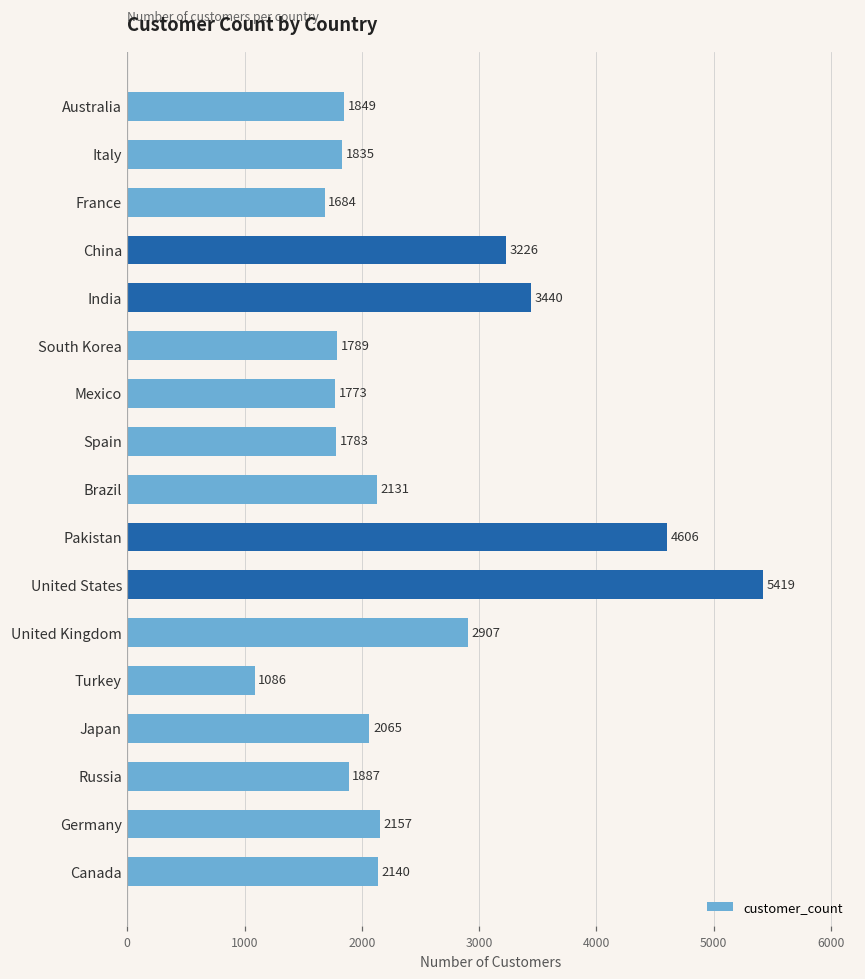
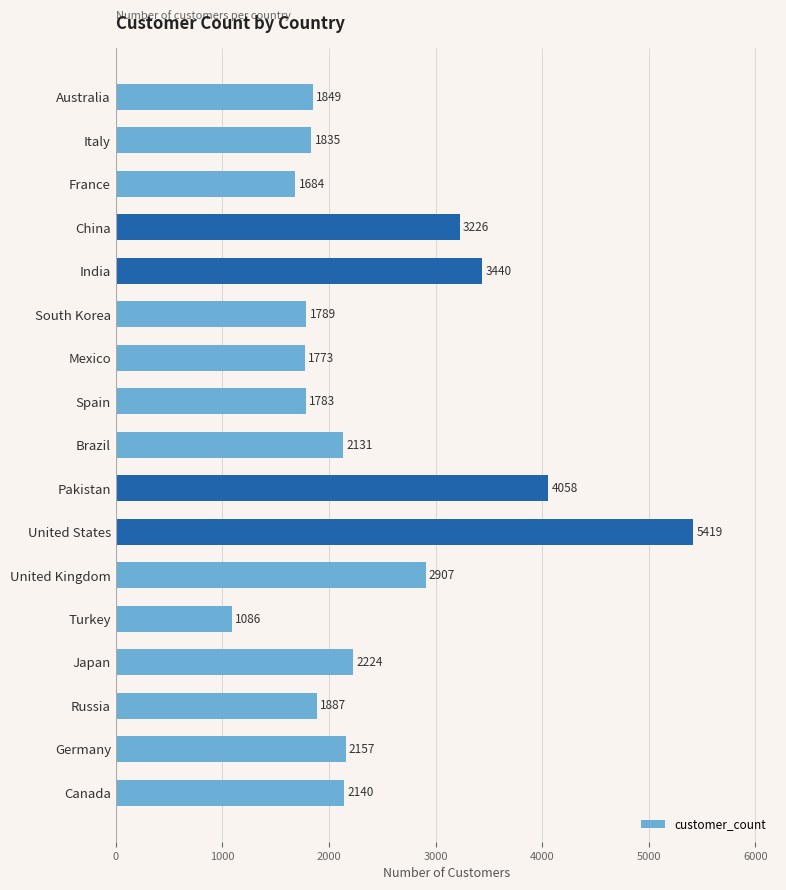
Pakistan: 4606 -> 4058
Japan: 2065 -> 2224
